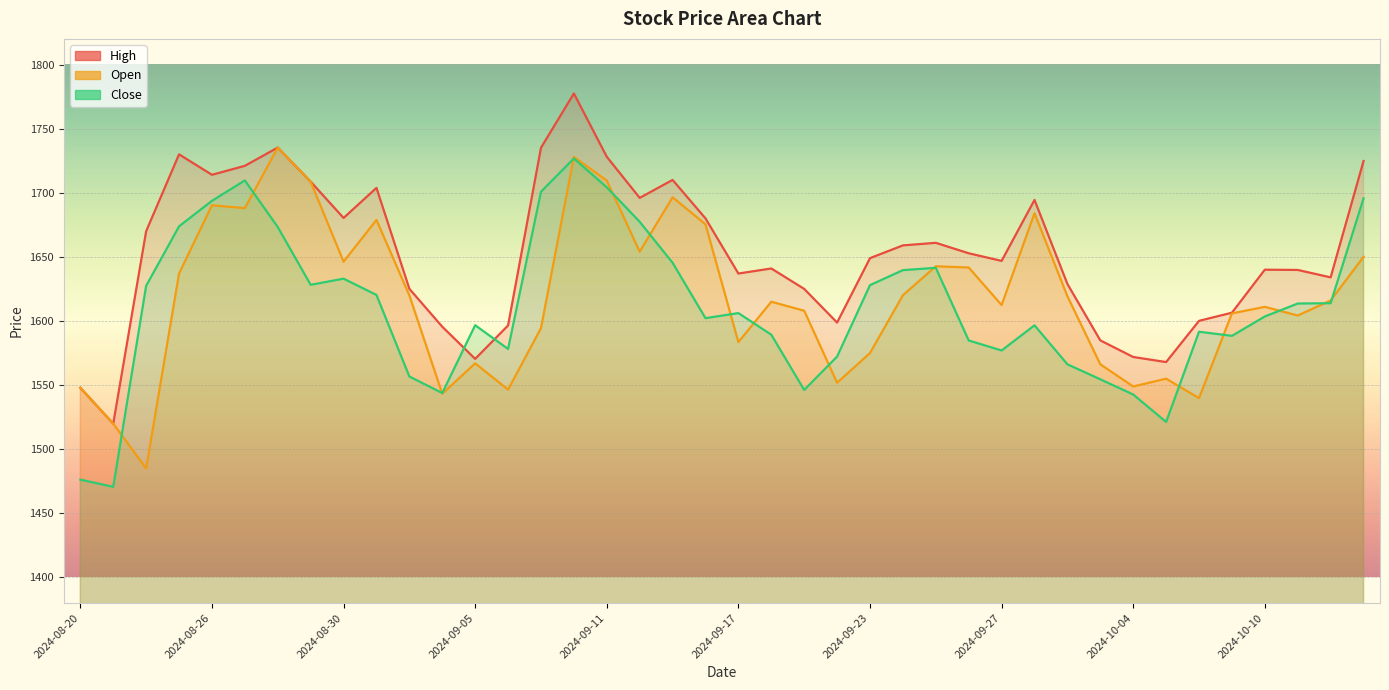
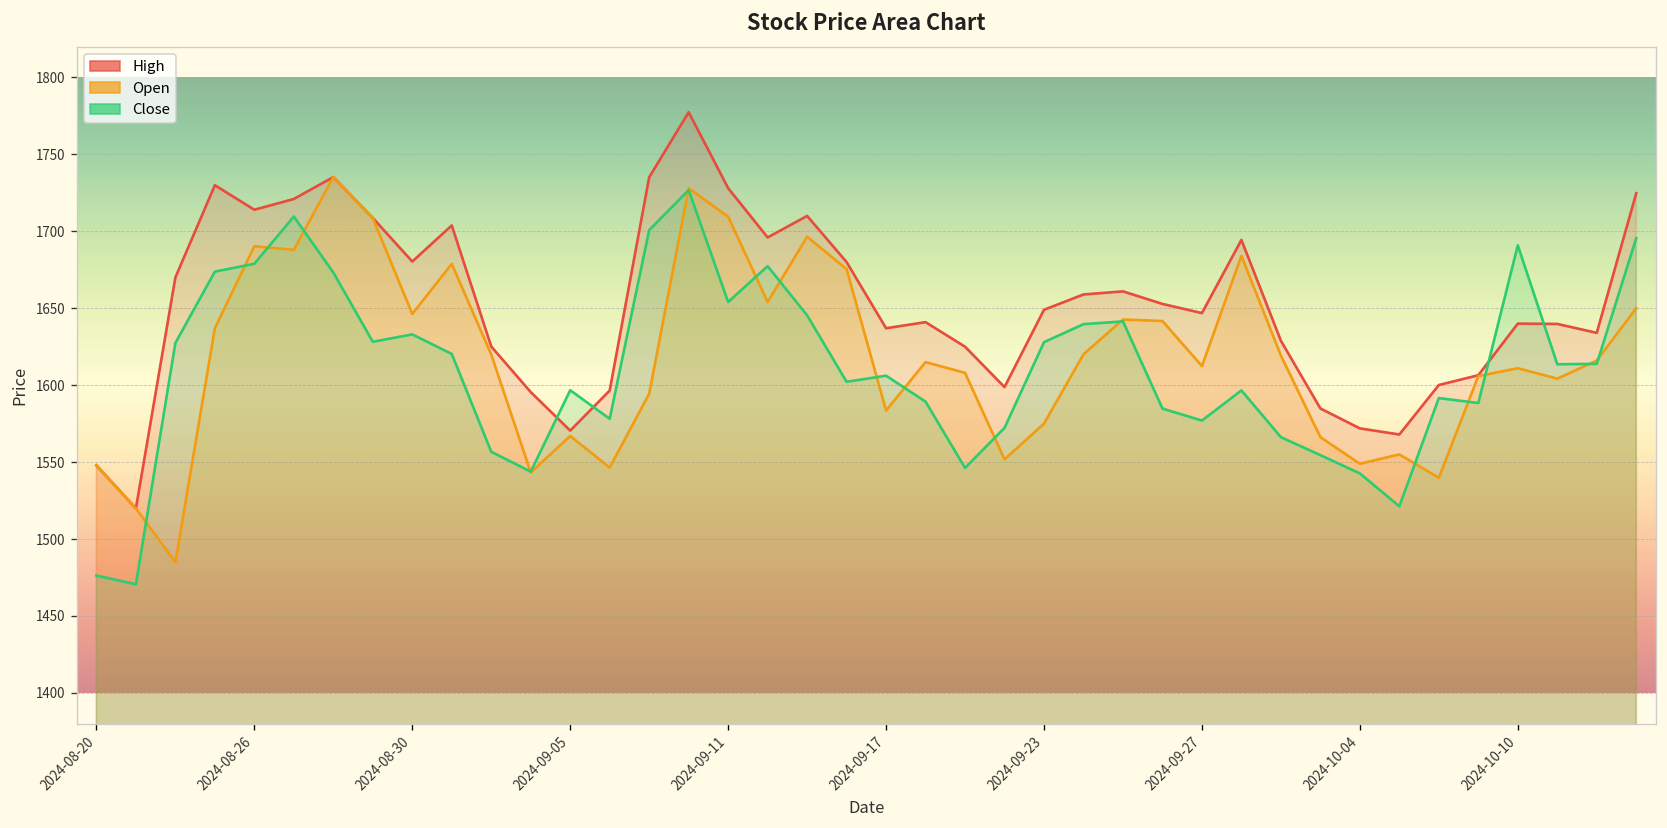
Close, 2024-08-26: 1694 -> 1679
Close, 2024-09-11: 1704 -> 1654
Close, 2024-10-10: 1604 -> 1691
